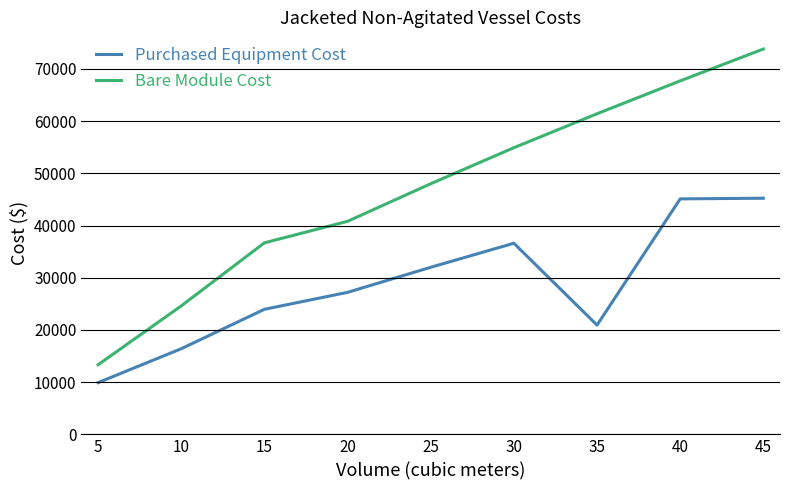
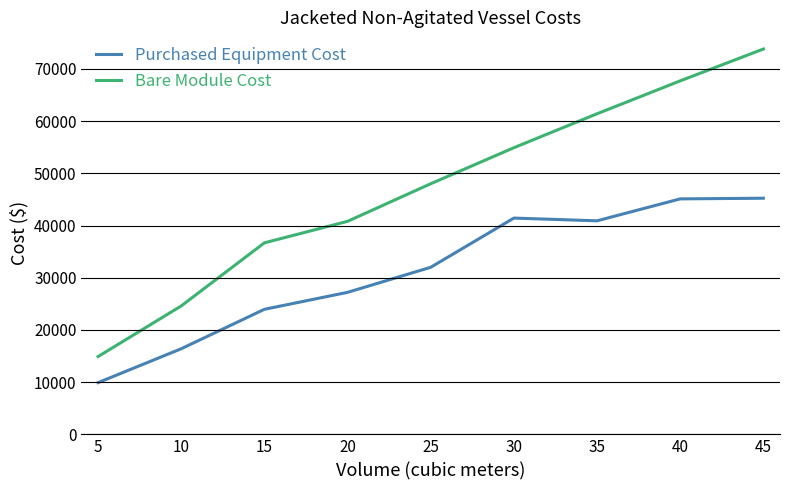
Bare Module Cost, 5: 13000 -> 15000
Purchased Equipment Cost, 30: 37000 -> 41000
Purchased Equipment Cost, 35: 21000 -> 41000
